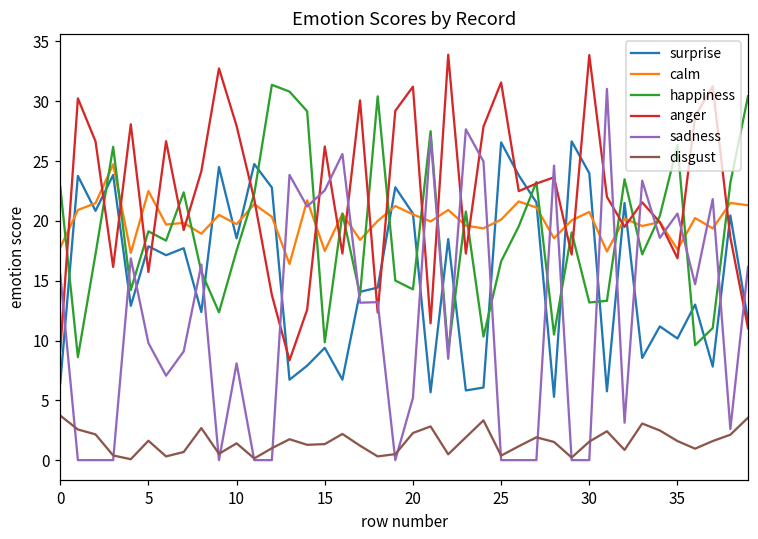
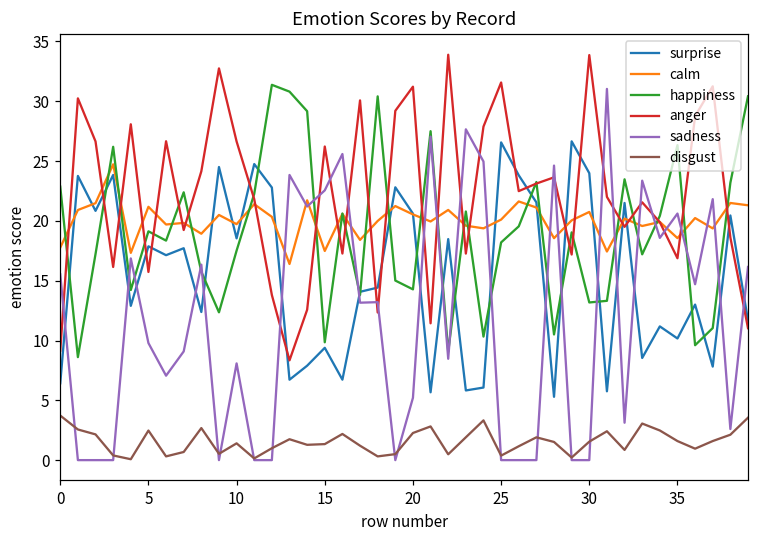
calm, 5: 22.5 -> 21.2
disgust, 5: 1.6 -> 2.5
anger, 10: 27.9 -> 26.6
happiness, 25: 16.6 -> 18.2
calm, 35: 17.6 -> 18.6
